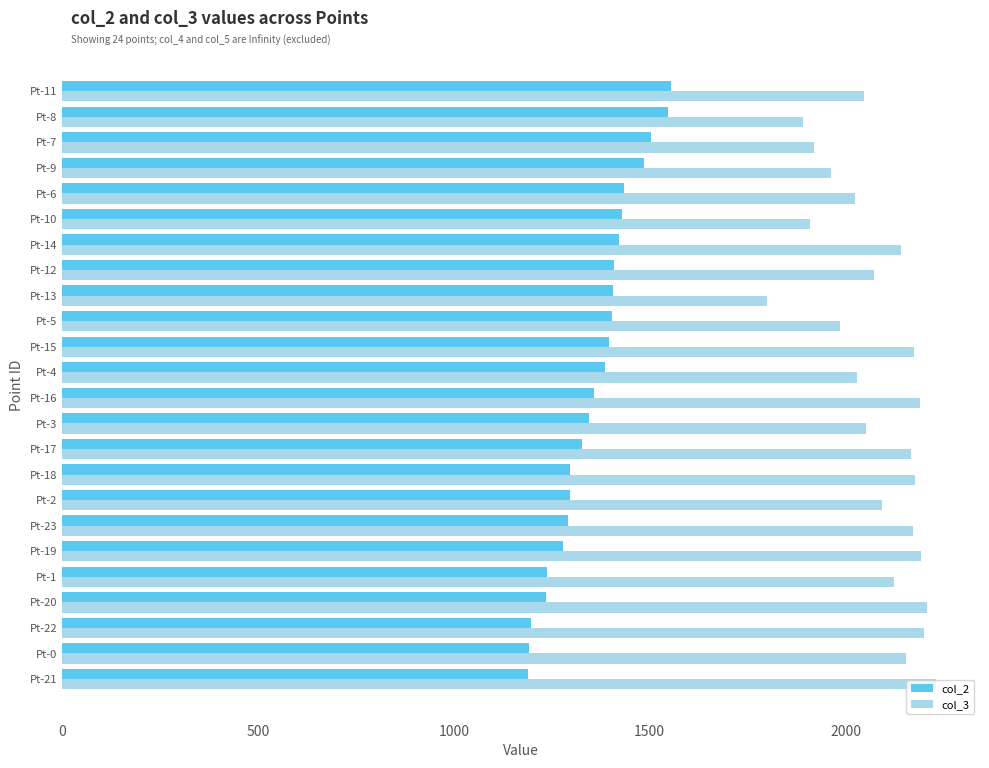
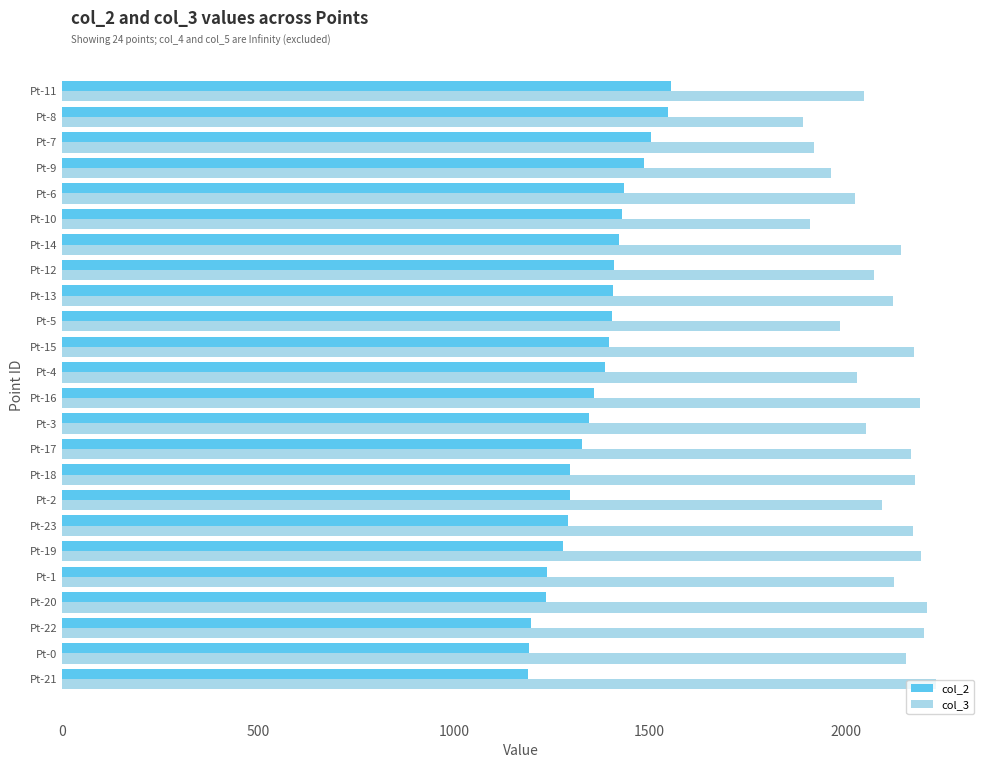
col_3, Pt-13: 1800 -> 2120
